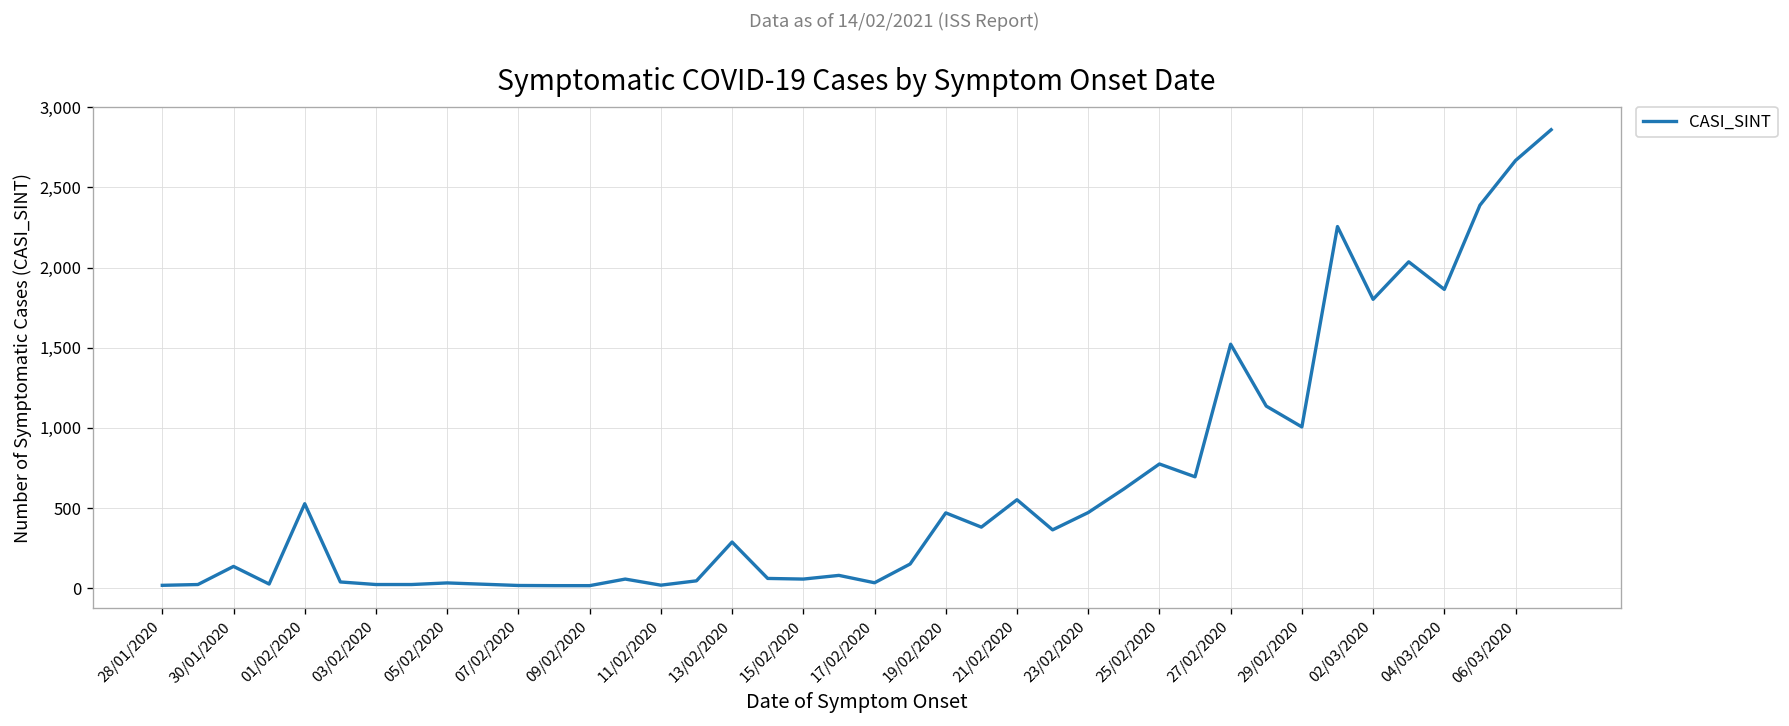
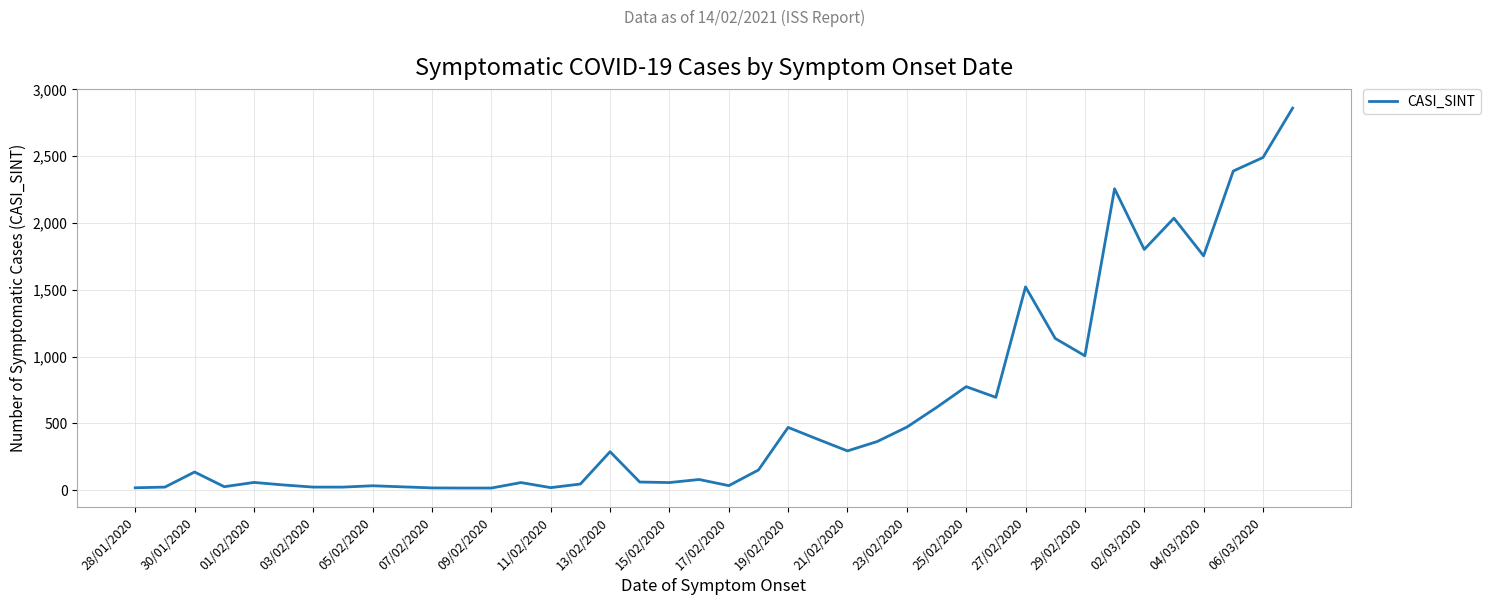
01/02/2020: 530 -> 60
21/02/2020: 550 -> 290
04/03/2020: 1,860 -> 1,750
06/03/2020: 2,670 -> 2,490
